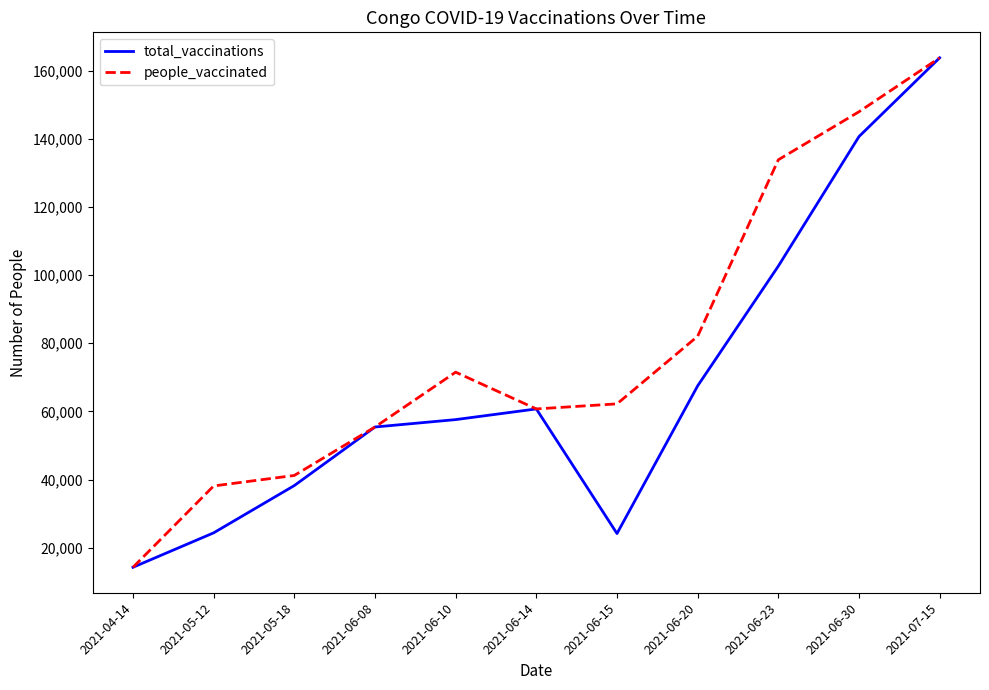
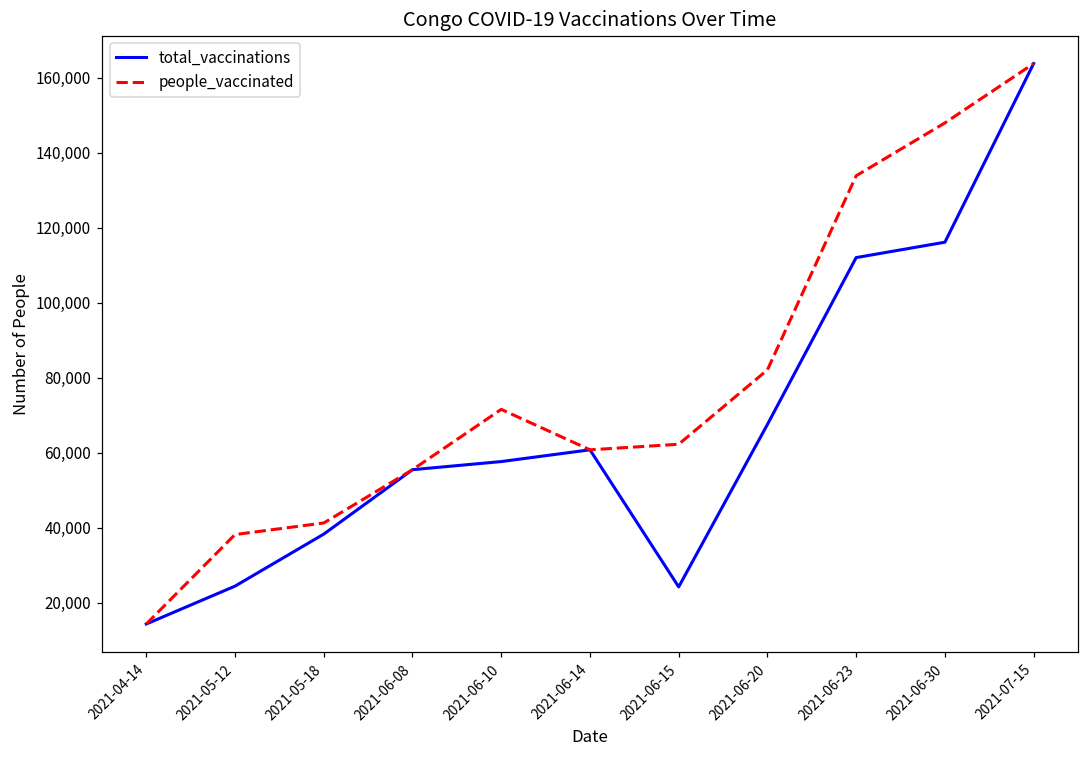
total_vaccinations, 2021-06-23: 103,000 -> 112,000
total_vaccinations, 2021-06-30: 141,000 -> 116,000
